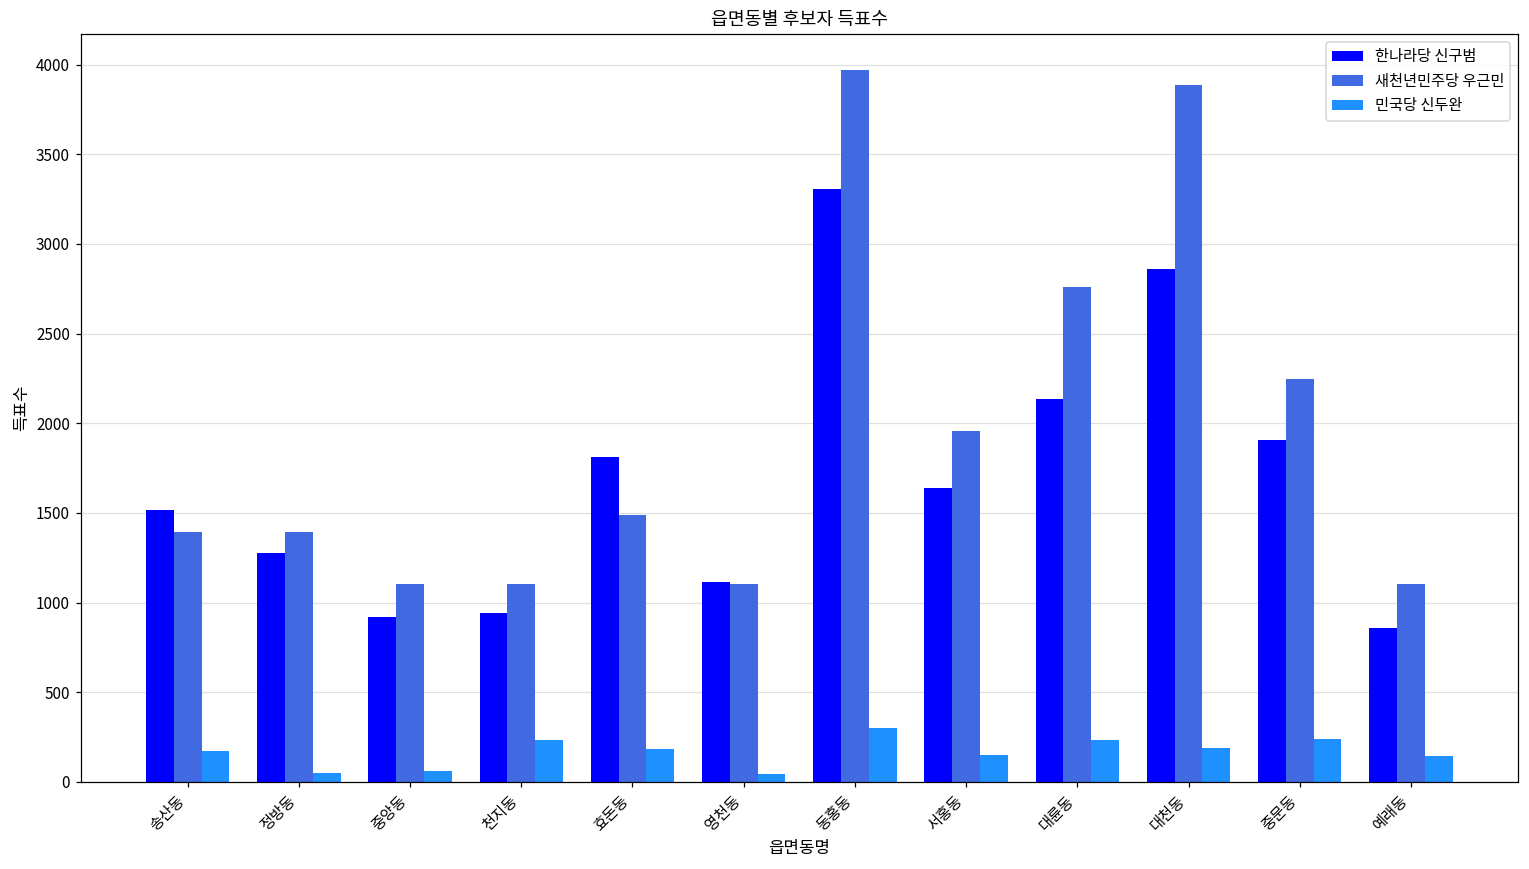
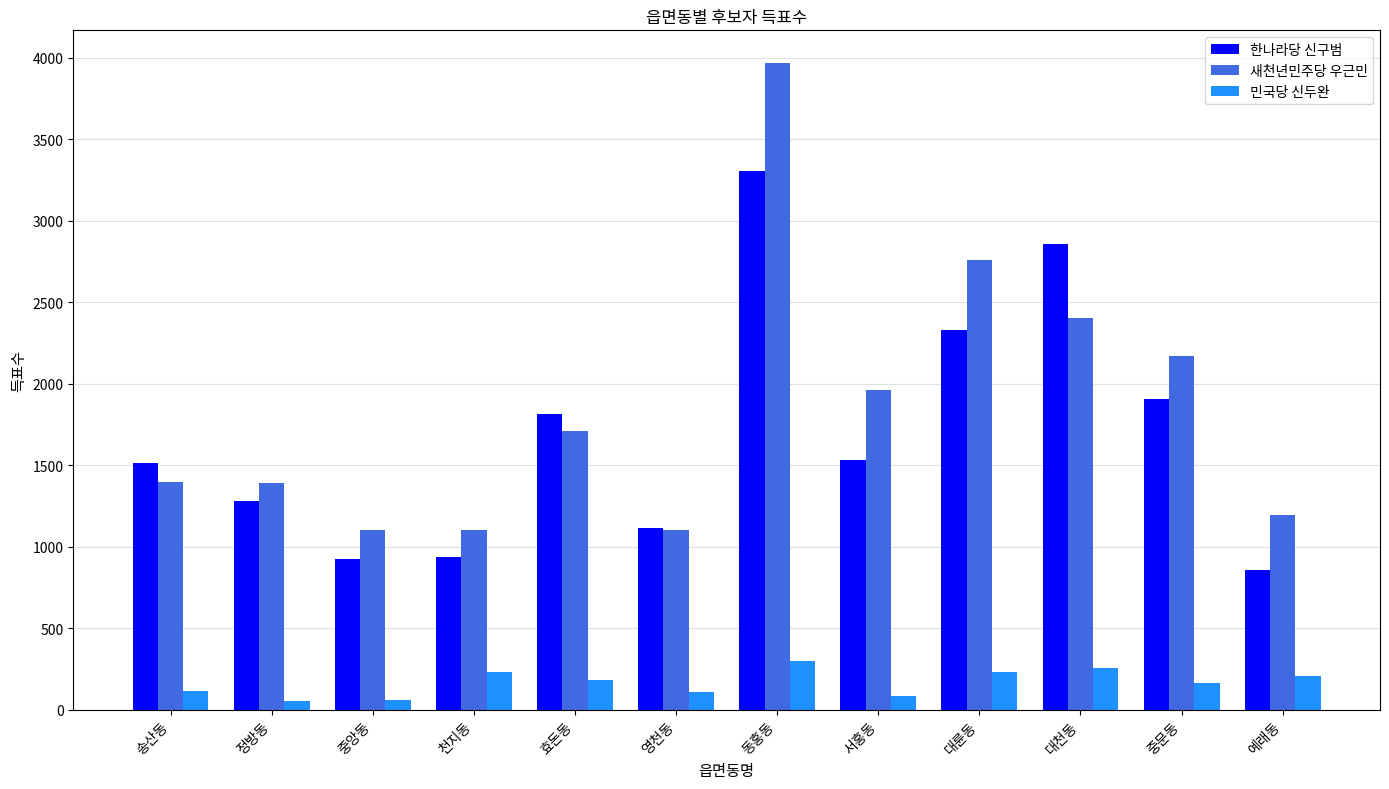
민국당 신두완, 송산동: 170 -> 120
새천년민주당 우근민, 효돈동: 1490 -> 1710
민국당 신두완, 영천동: 40 -> 110
한나라당 신구범, 서홍동: 1640 -> 1530
민국당 신두완, 서홍동: 150 -> 90
한나라당 신구범, 대륜동: 2130 -> 2330
새천년민주당 우근민, 대천동: 3890 -> 2400
민국당 신두완, 대천동: 190 -> 250
새천년민주당 우근민, 중문동: 2250 -> 2170
민국당 신두완, 중문동: 240 -> 170
새천년민주당 우근민, 예래동: 1110 -> 1190
민국당 신두완, 예래동: 140 -> 210
